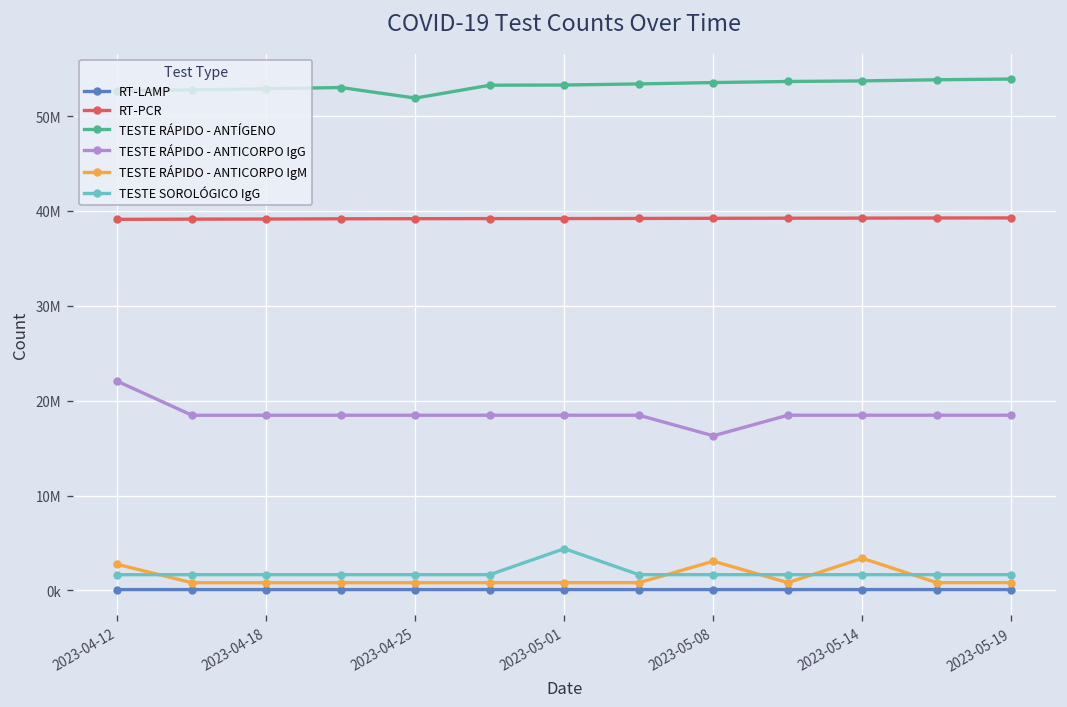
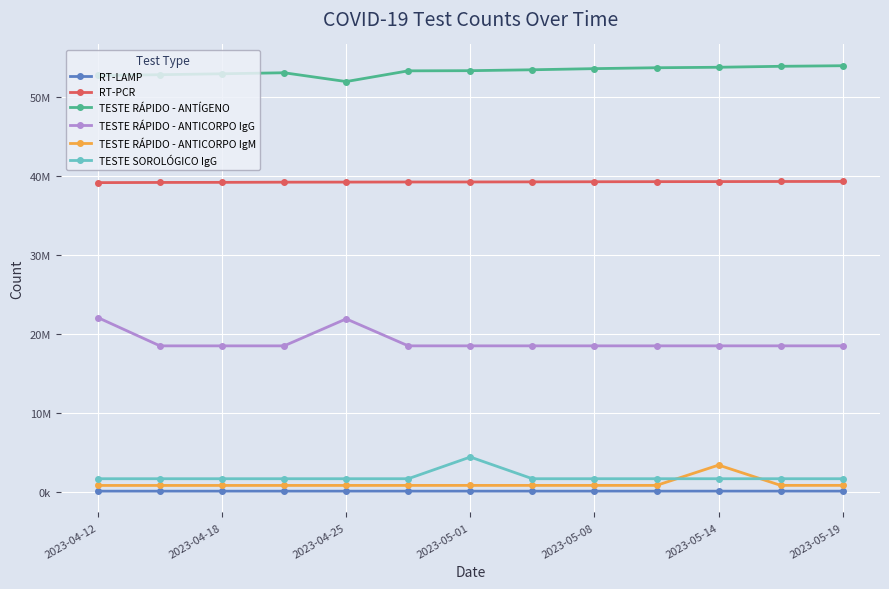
TESTE RÁPIDO - ANTICORPO IgM, 2023-04-12: 3000000 -> 1000000
TESTE RÁPIDO - ANTICORPO IgG, 2023-04-25: 18000000 -> 22000000
TESTE RÁPIDO - ANTICORPO IgG, 2023-05-08: 16000000 -> 18000000
TESTE RÁPIDO - ANTICORPO IgM, 2023-05-08: 3000000 -> 1000000
